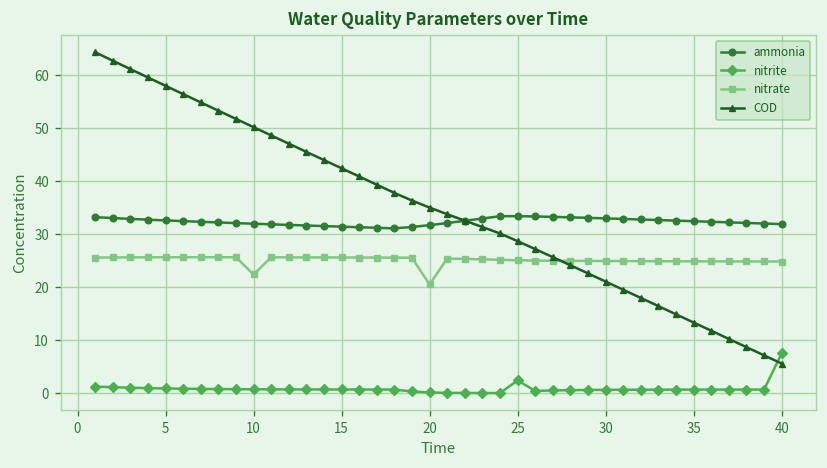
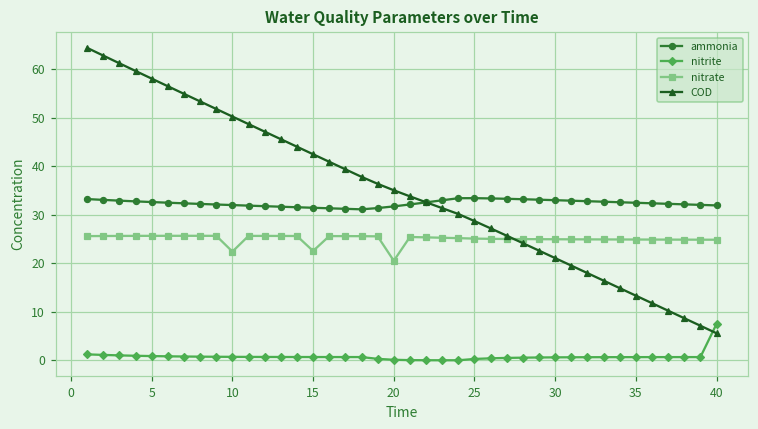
nitrate, 15: 26 -> 23
nitrite, 25: 2 -> 0
